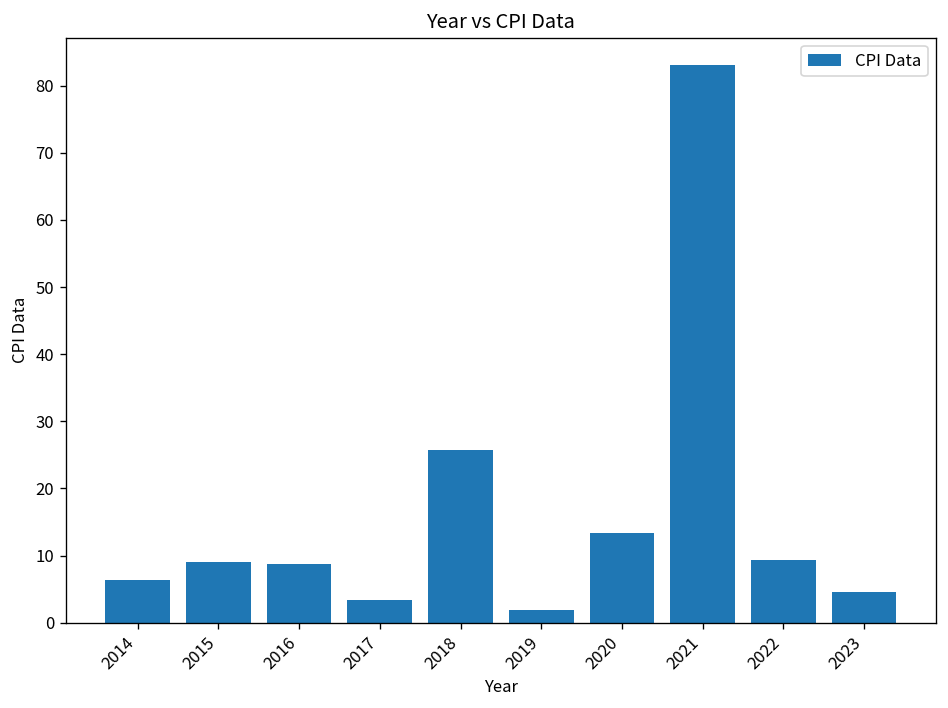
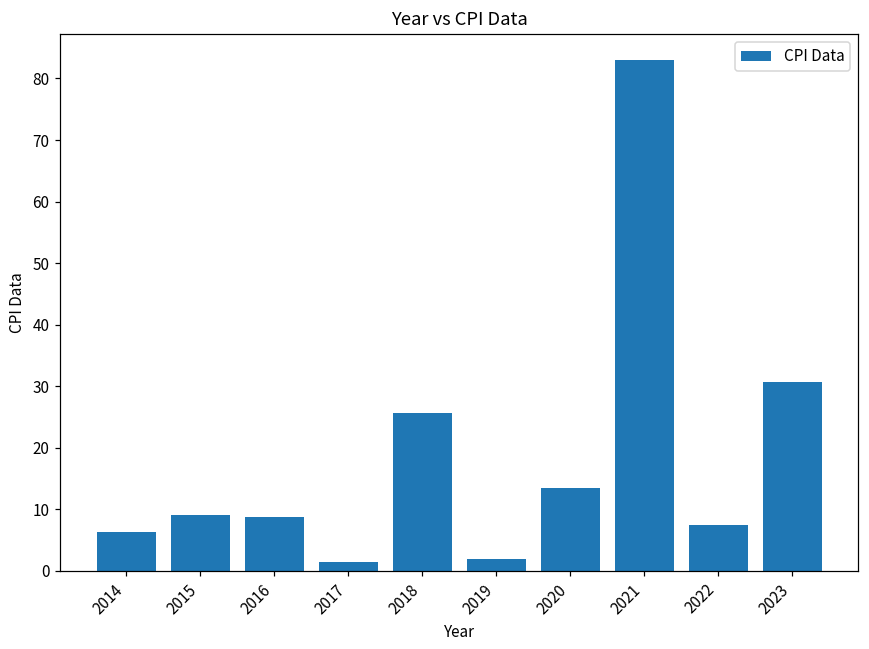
2017: 3 -> 2
2022: 9 -> 8
2023: 5 -> 31
